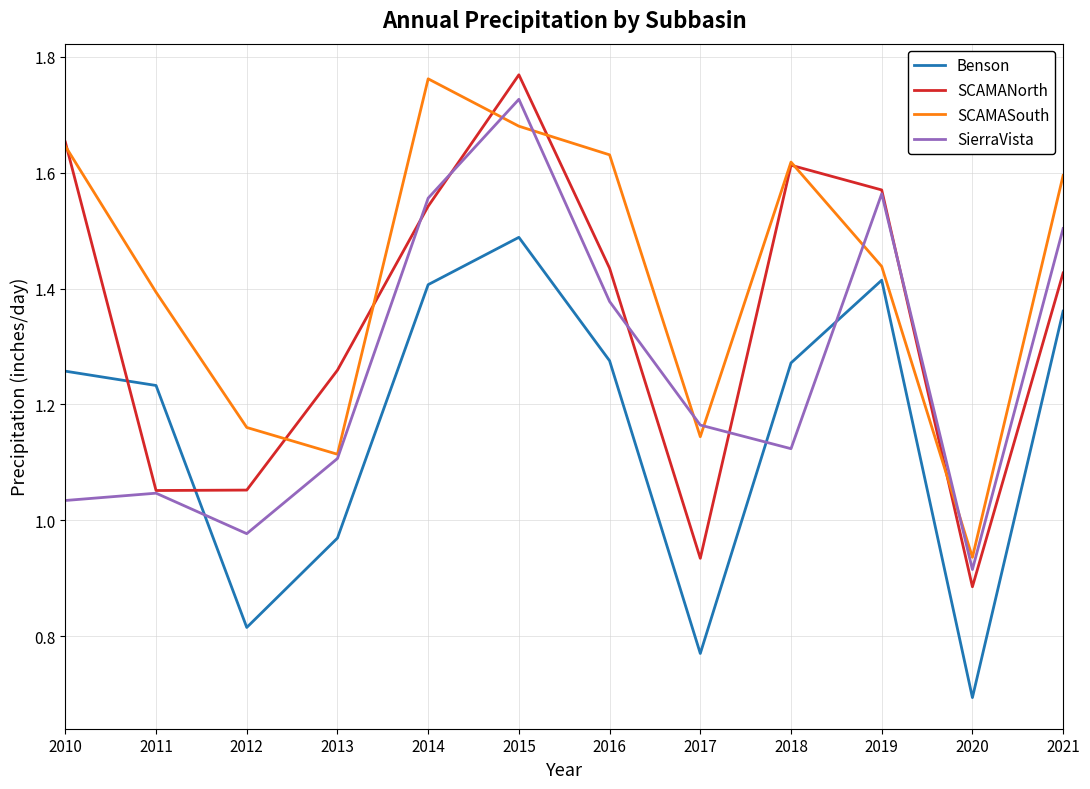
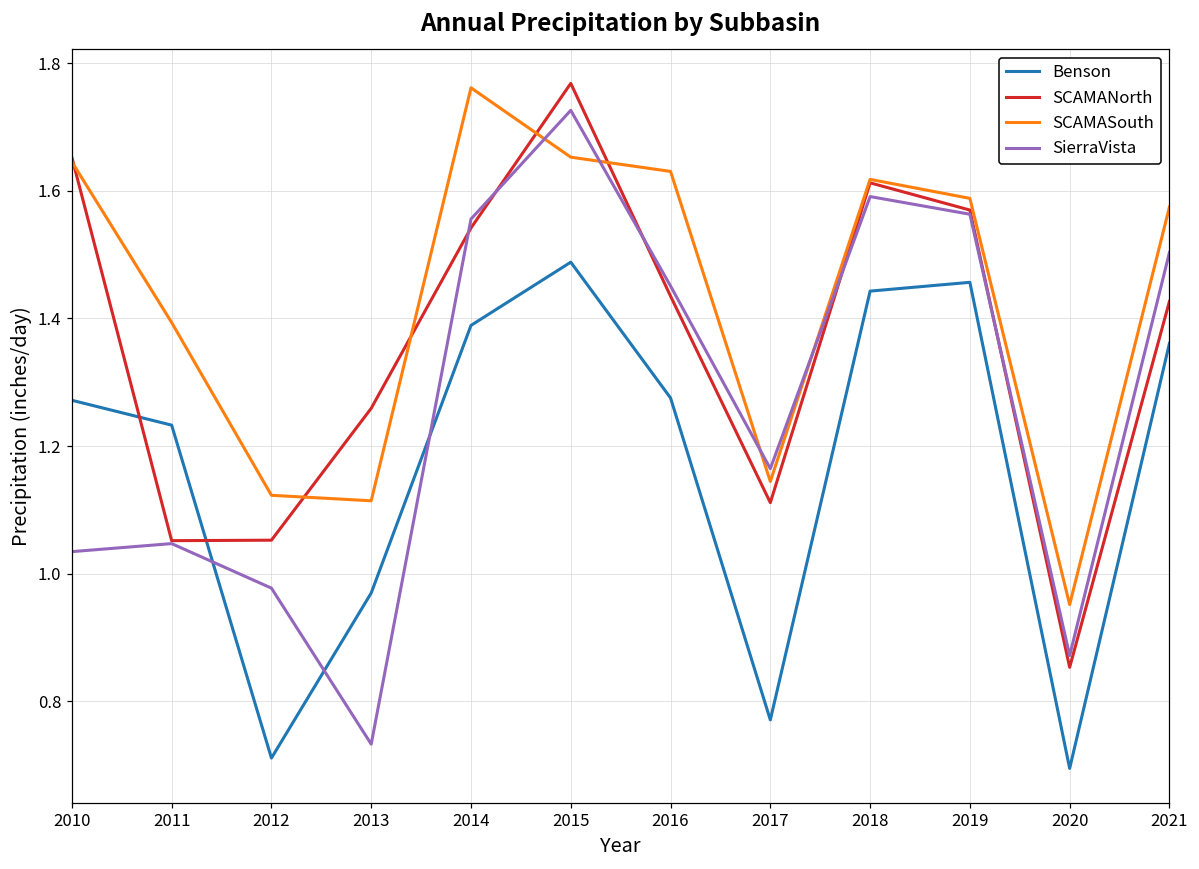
Benson, 2010: 1.26 -> 1.27
Benson, 2012: 0.82 -> 0.71
SCAMASouth, 2012: 1.16 -> 1.12
SierraVista, 2013: 1.11 -> 0.73
Benson, 2014: 1.41 -> 1.39
SCAMASouth, 2015: 1.68 -> 1.65
SierraVista, 2016: 1.38 -> 1.45
SCAMANorth, 2017: 0.93 -> 1.11
Benson, 2018: 1.27 -> 1.44
SierraVista, 2018: 1.12 -> 1.59
Benson, 2019: 1.41 -> 1.46
SCAMASouth, 2019: 1.44 -> 1.59
SCAMANorth, 2020: 0.89 -> 0.85
SCAMASouth, 2020: 0.94 -> 0.95
SierraVista, 2020: 0.92 -> 0.87
SCAMASouth, 2021: 1.60 -> 1.57
